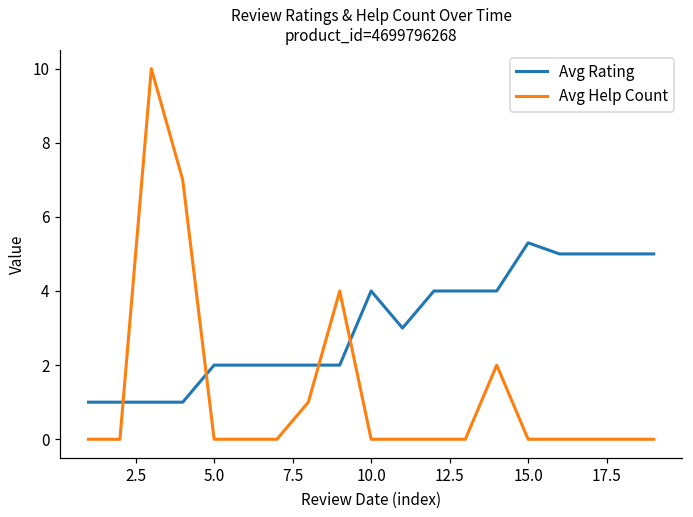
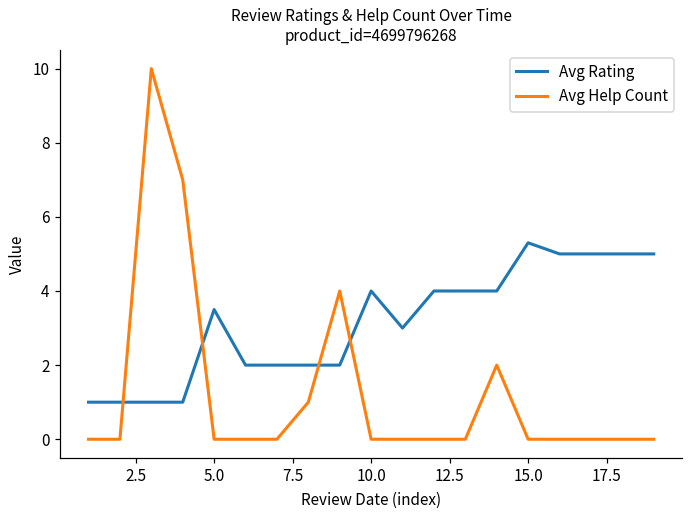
Avg Rating, 5.0: 2.0 -> 3.5
